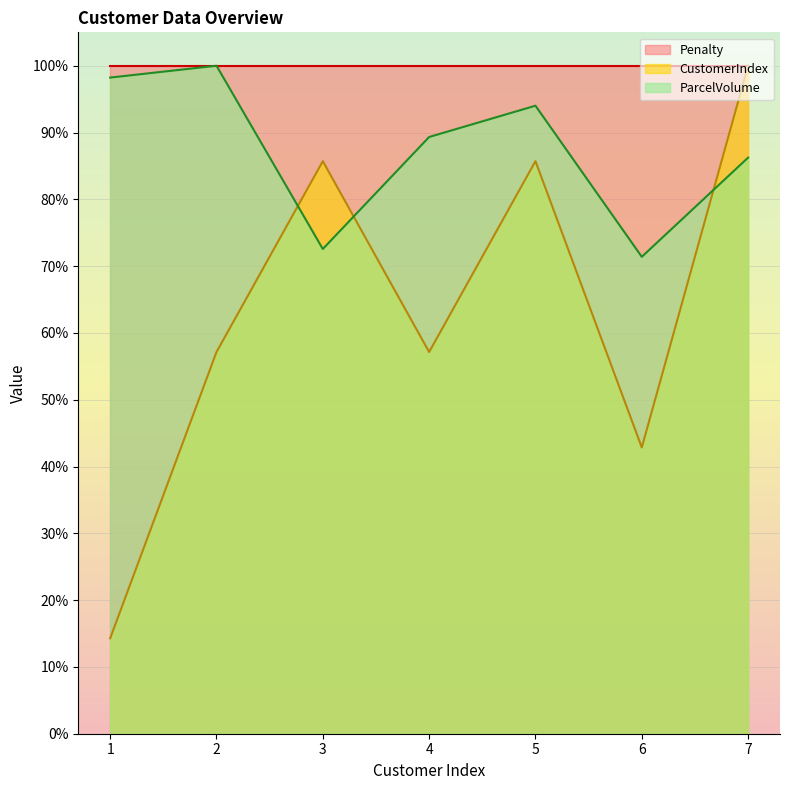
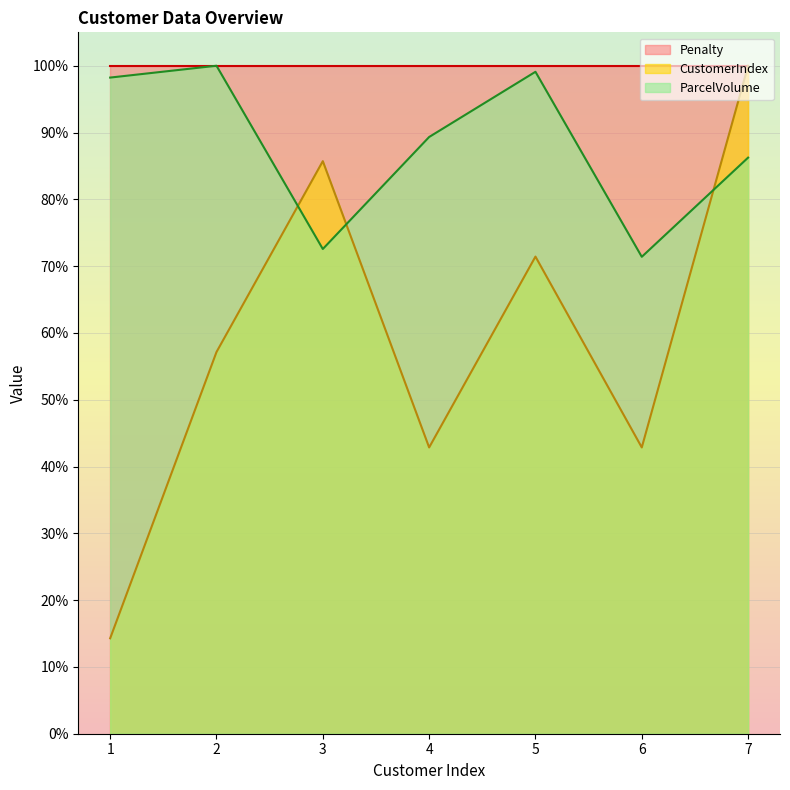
CustomerIndex, 4: 57% -> 43%
CustomerIndex, 5: 86% -> 71%
ParcelVolume, 5: 94% -> 99%
